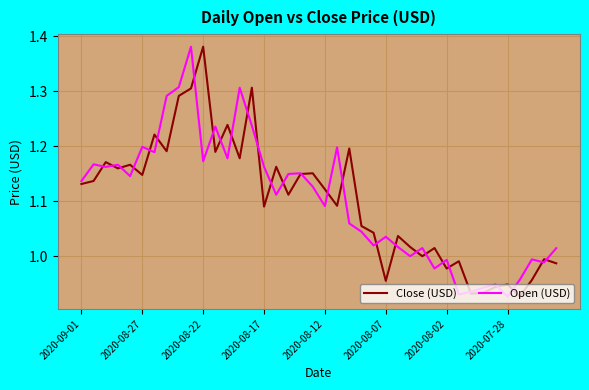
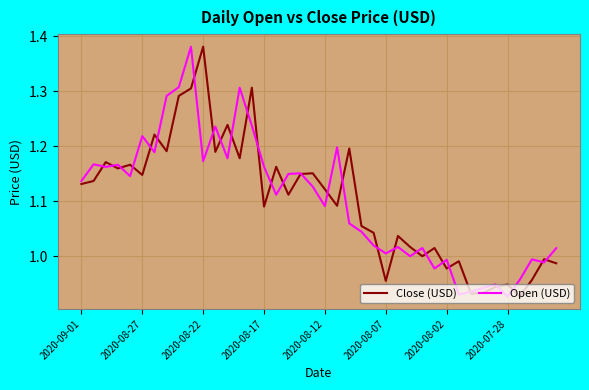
Open (USD), 2020-08-27: 1.20 -> 1.22
Open (USD), 2020-08-07: 1.04 -> 1.01
